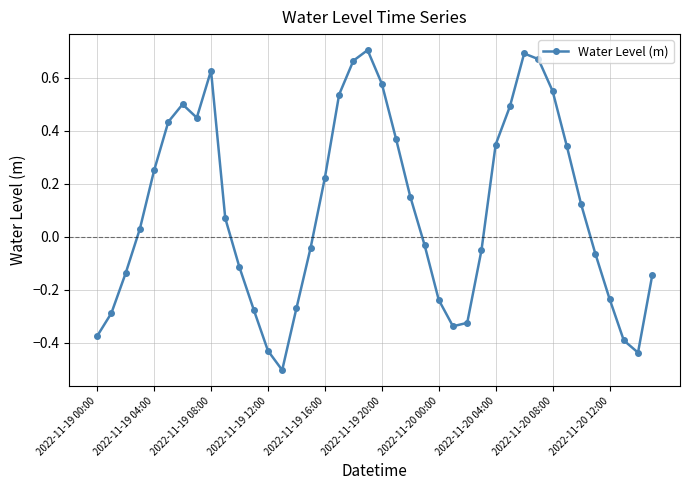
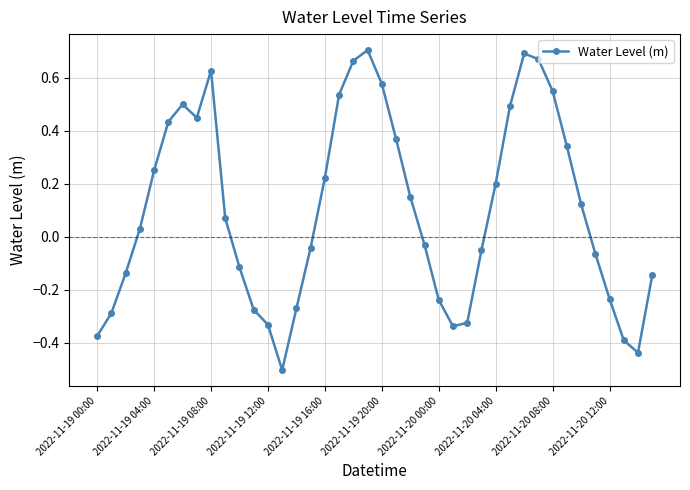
2022-11-19 12:00: -0.43 -> -0.33
2022-11-20 04:00: 0.35 -> 0.20
